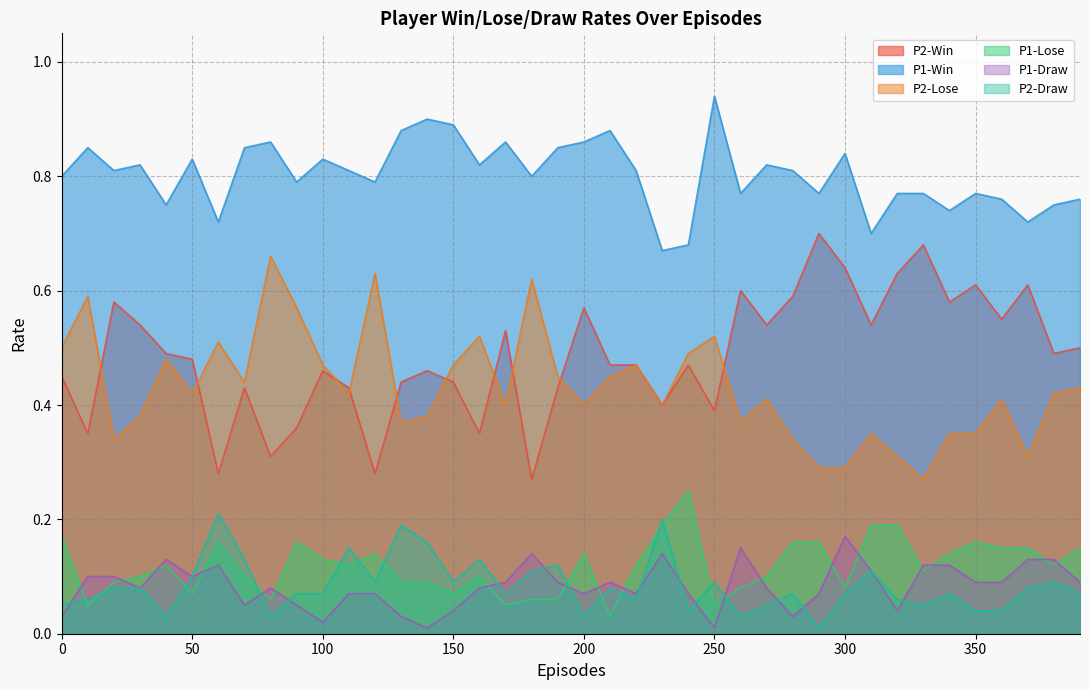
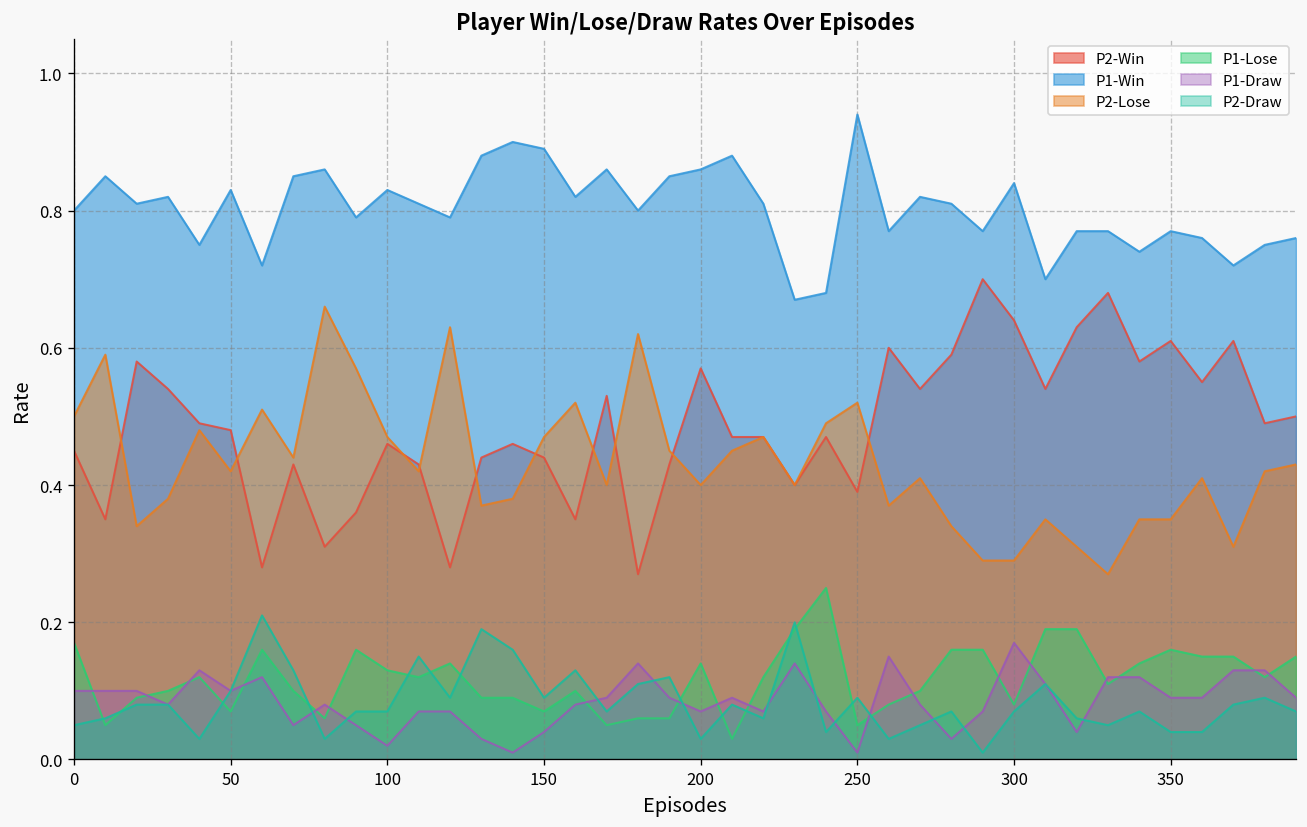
P1-Draw, 0: 0.03 -> 0.10
